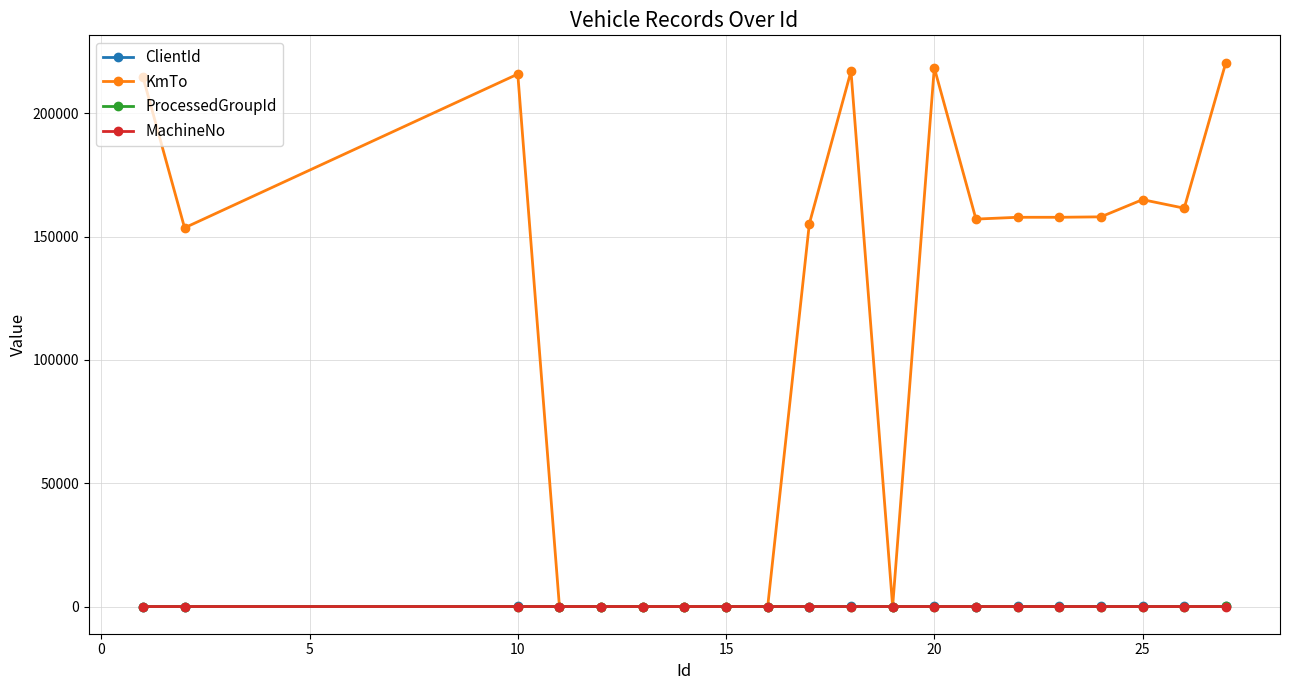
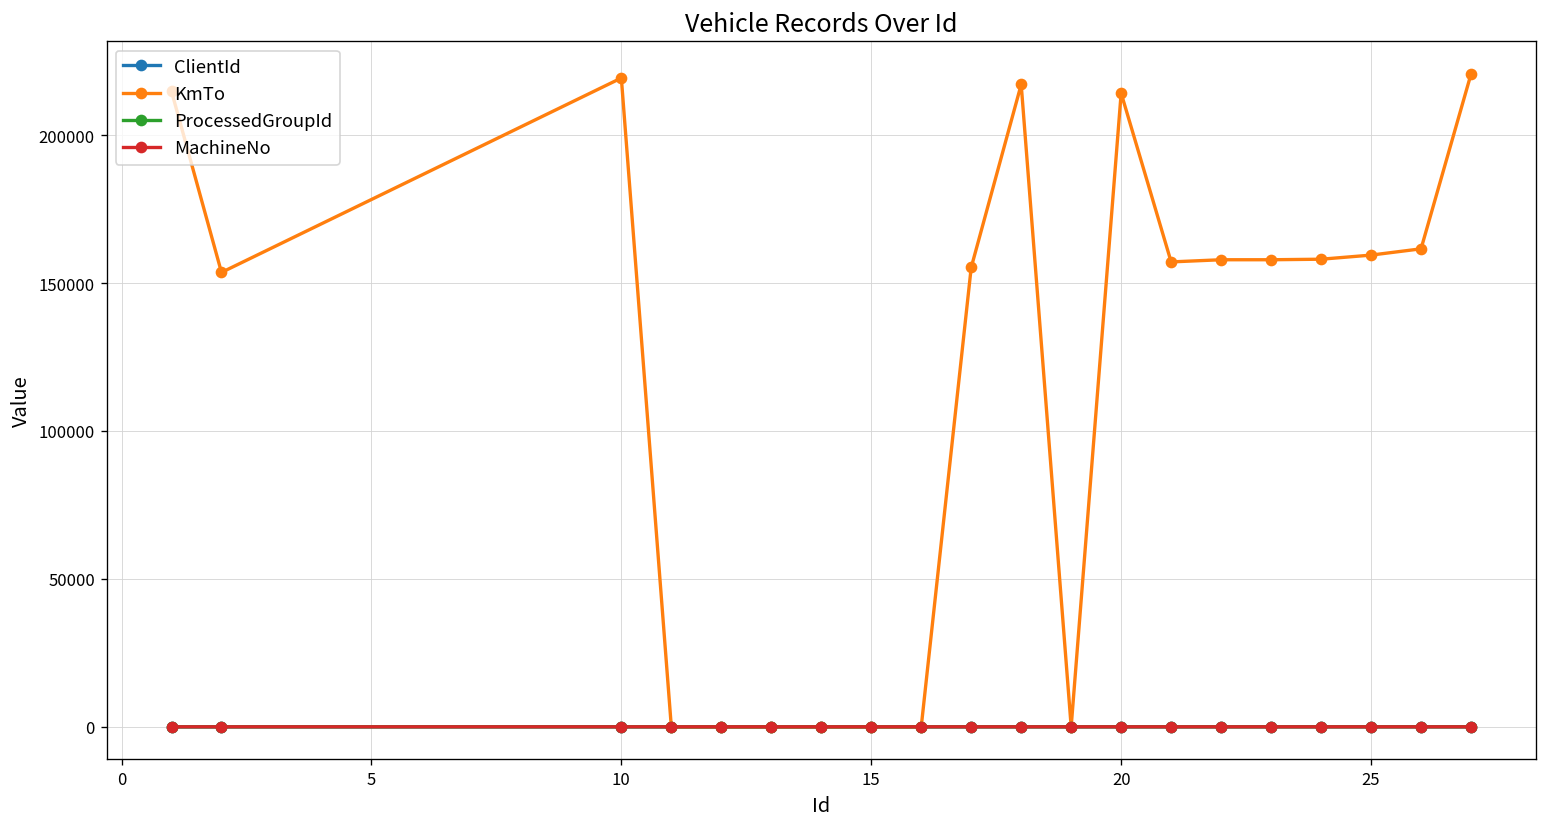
KmTo, 10: 216000 -> 219000
KmTo, 20: 219000 -> 214000
KmTo, 25: 165000 -> 159000
